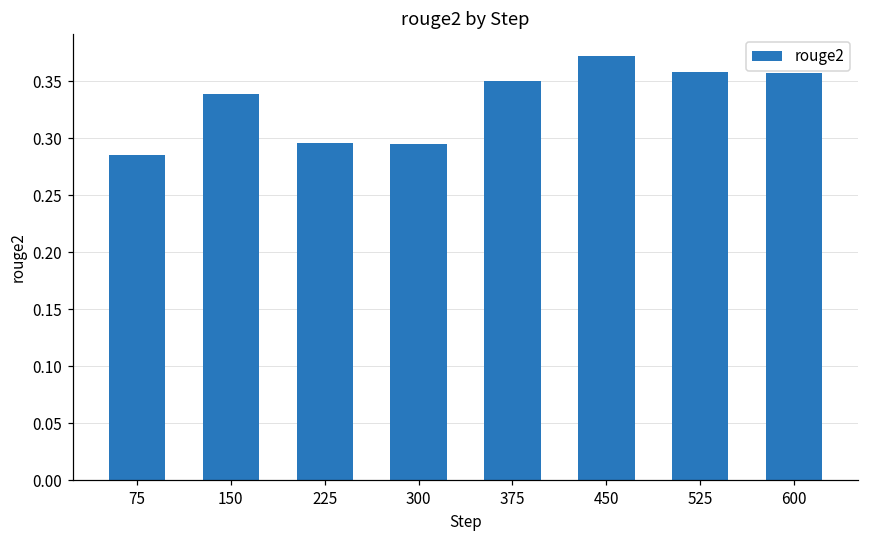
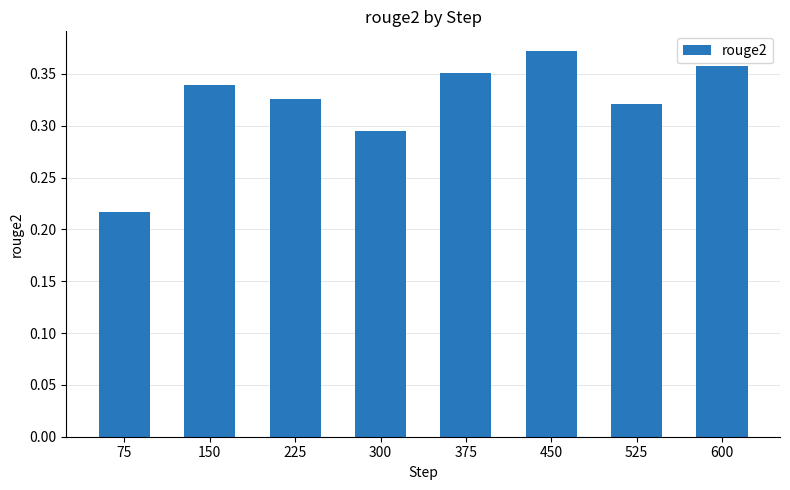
75: 0.285 -> 0.216
225: 0.296 -> 0.326
525: 0.358 -> 0.321
